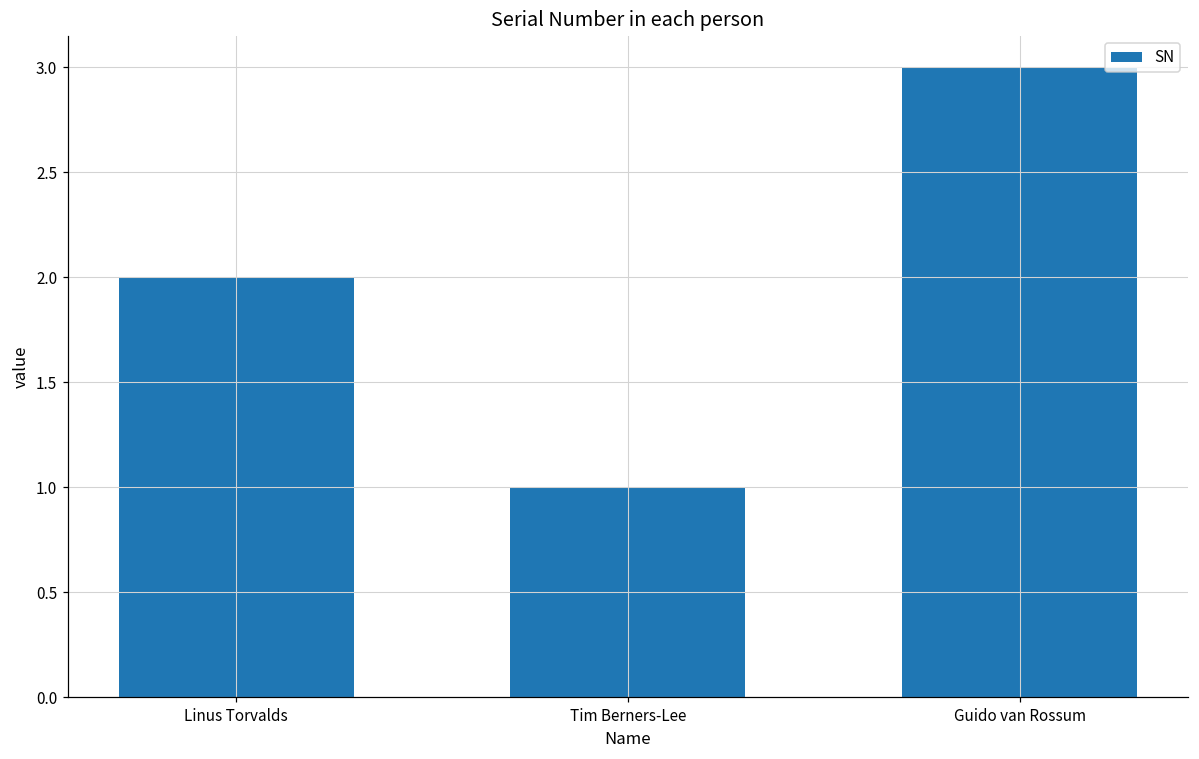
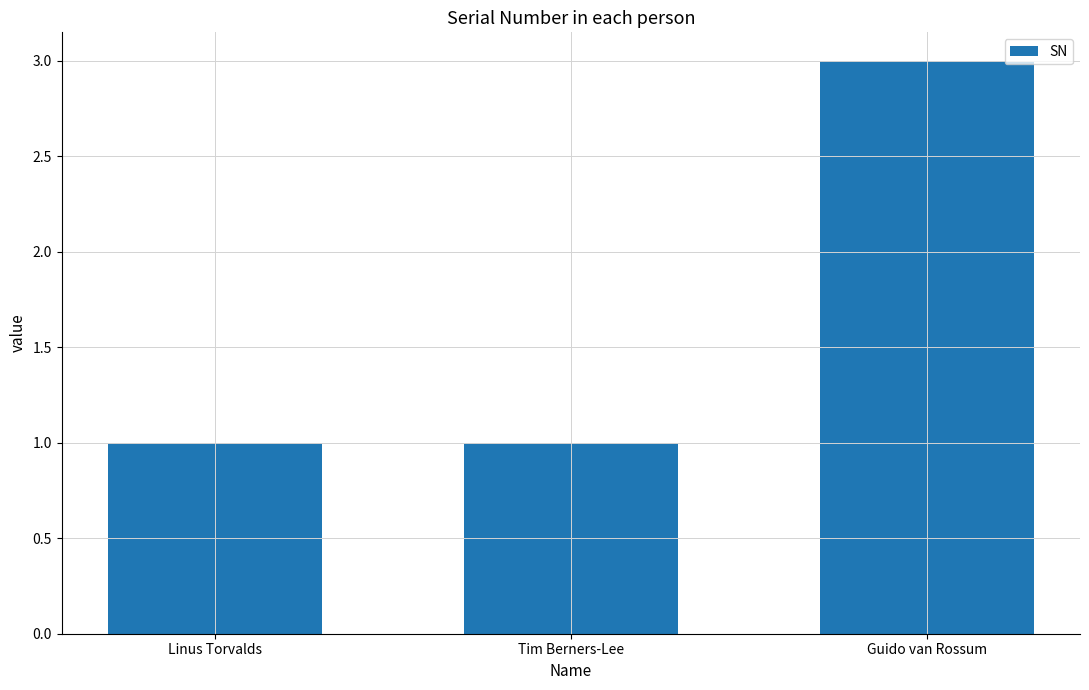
Linus Torvalds: 2 -> 1
